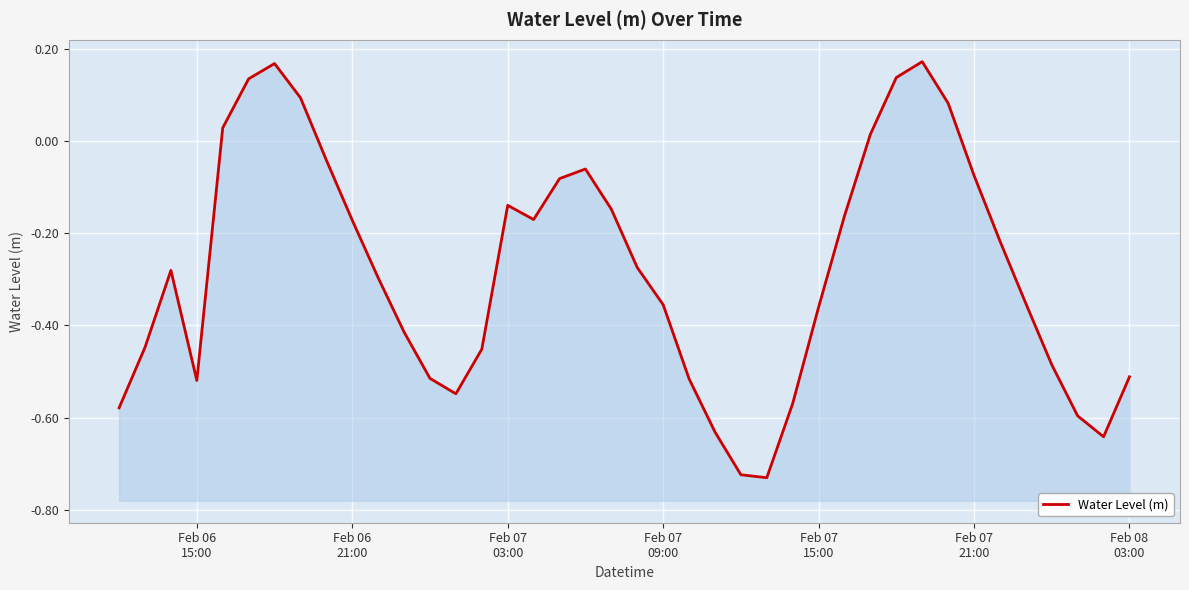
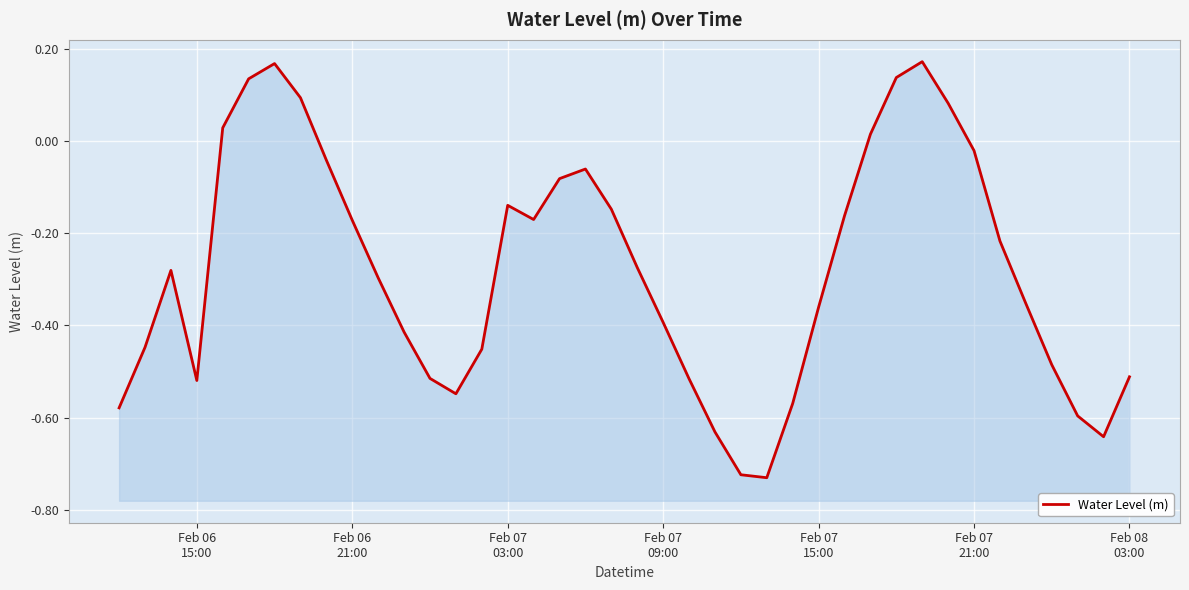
Feb 07 09:00: -0.36 -> -0.39
Feb 07 21:00: -0.07 -> -0.02
